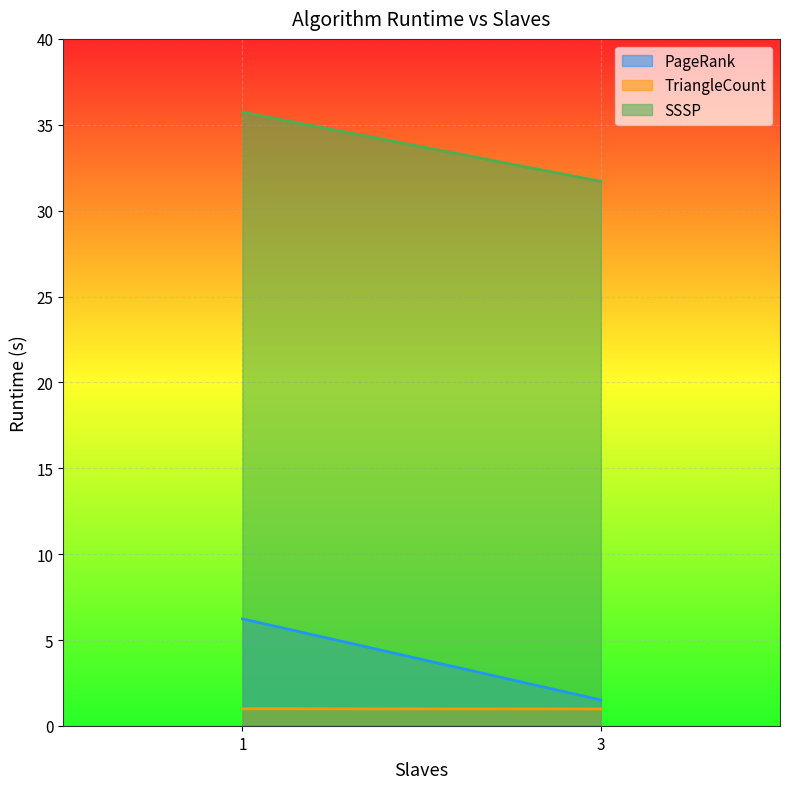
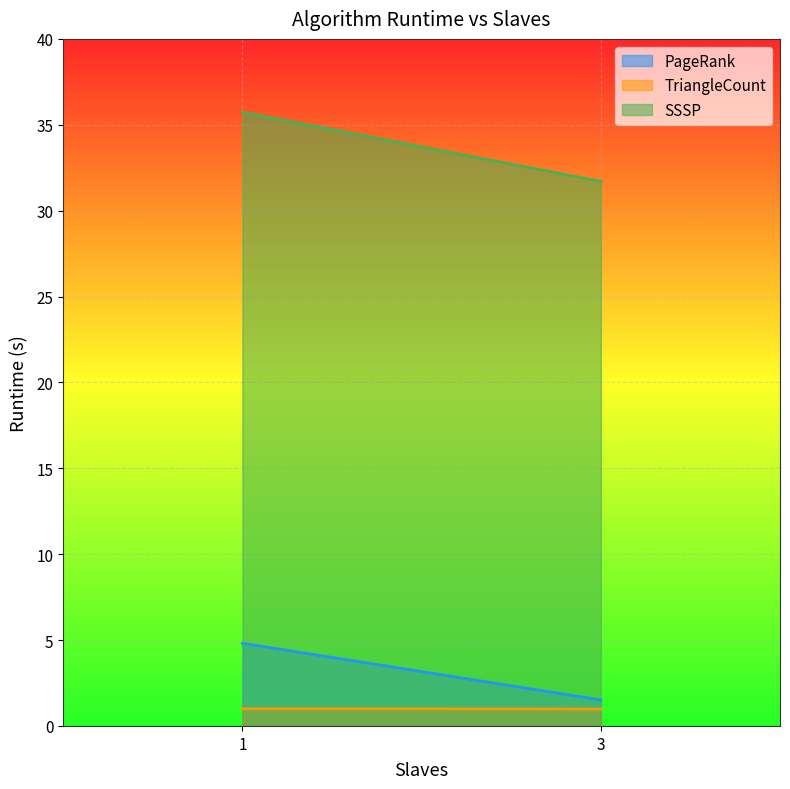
PageRank, 1: 6.2 -> 4.8
